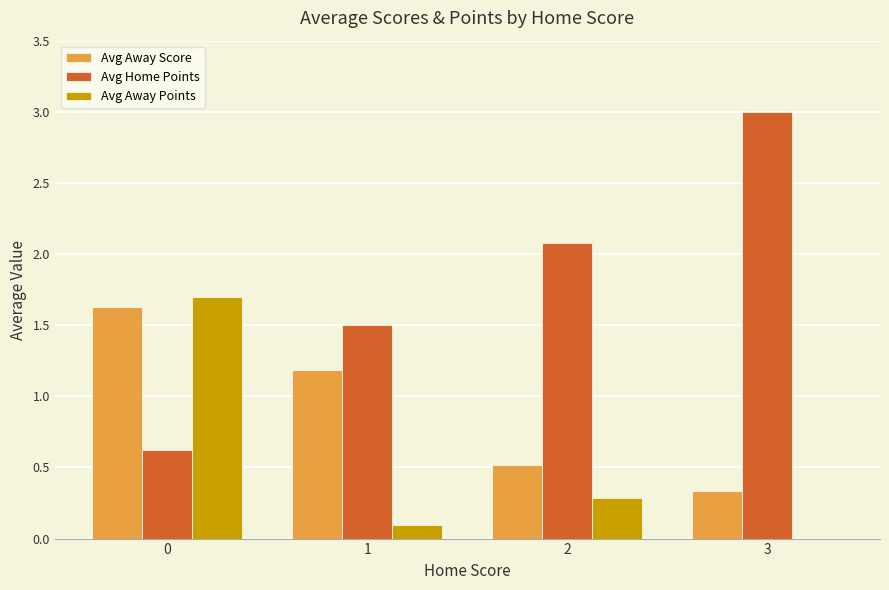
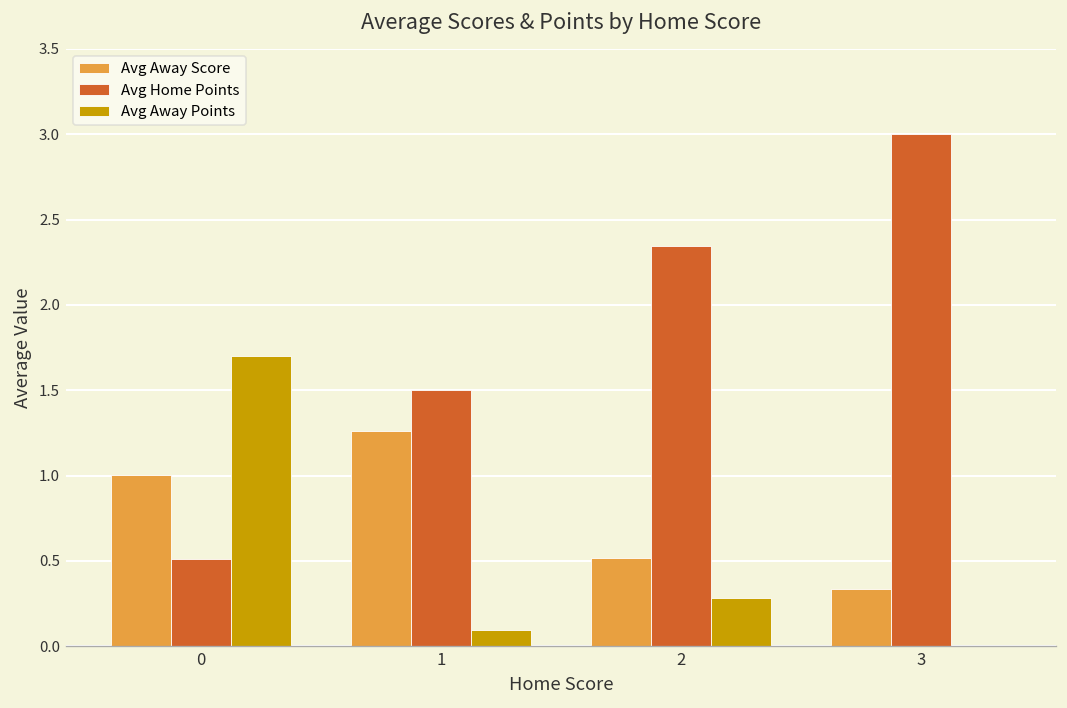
Avg Away Score, 0: 1.63 -> 1.00
Avg Home Points, 0: 0.63 -> 0.51
Avg Away Score, 1: 1.19 -> 1.26
Avg Home Points, 2: 2.08 -> 2.34
